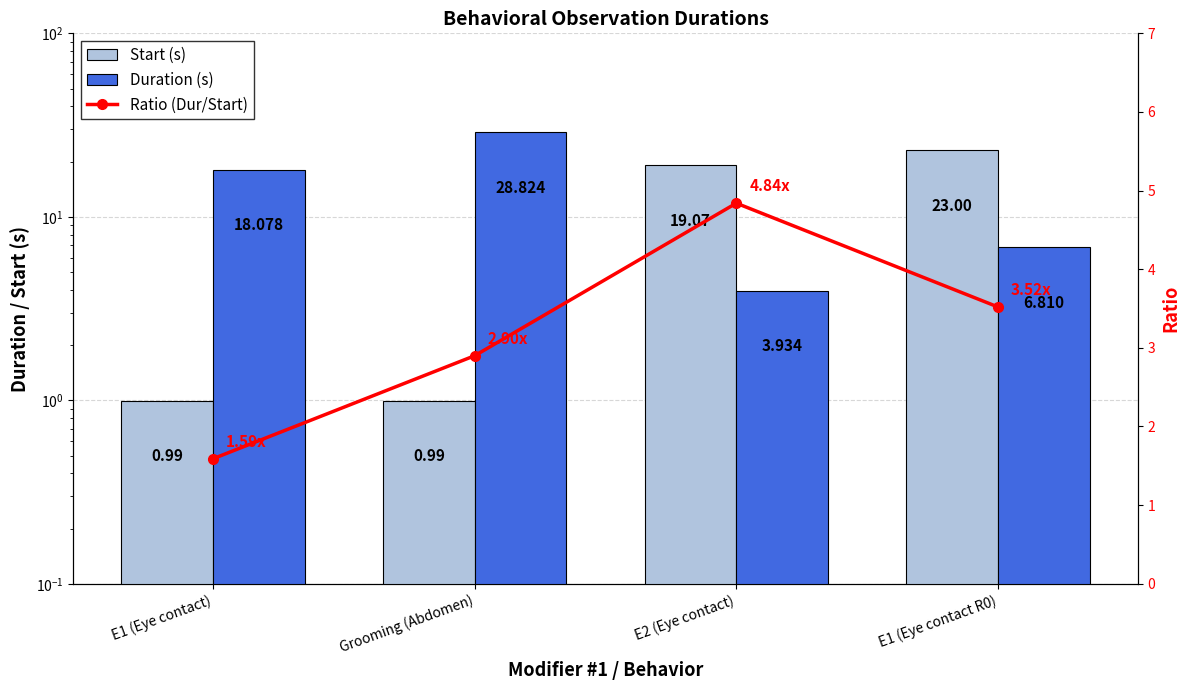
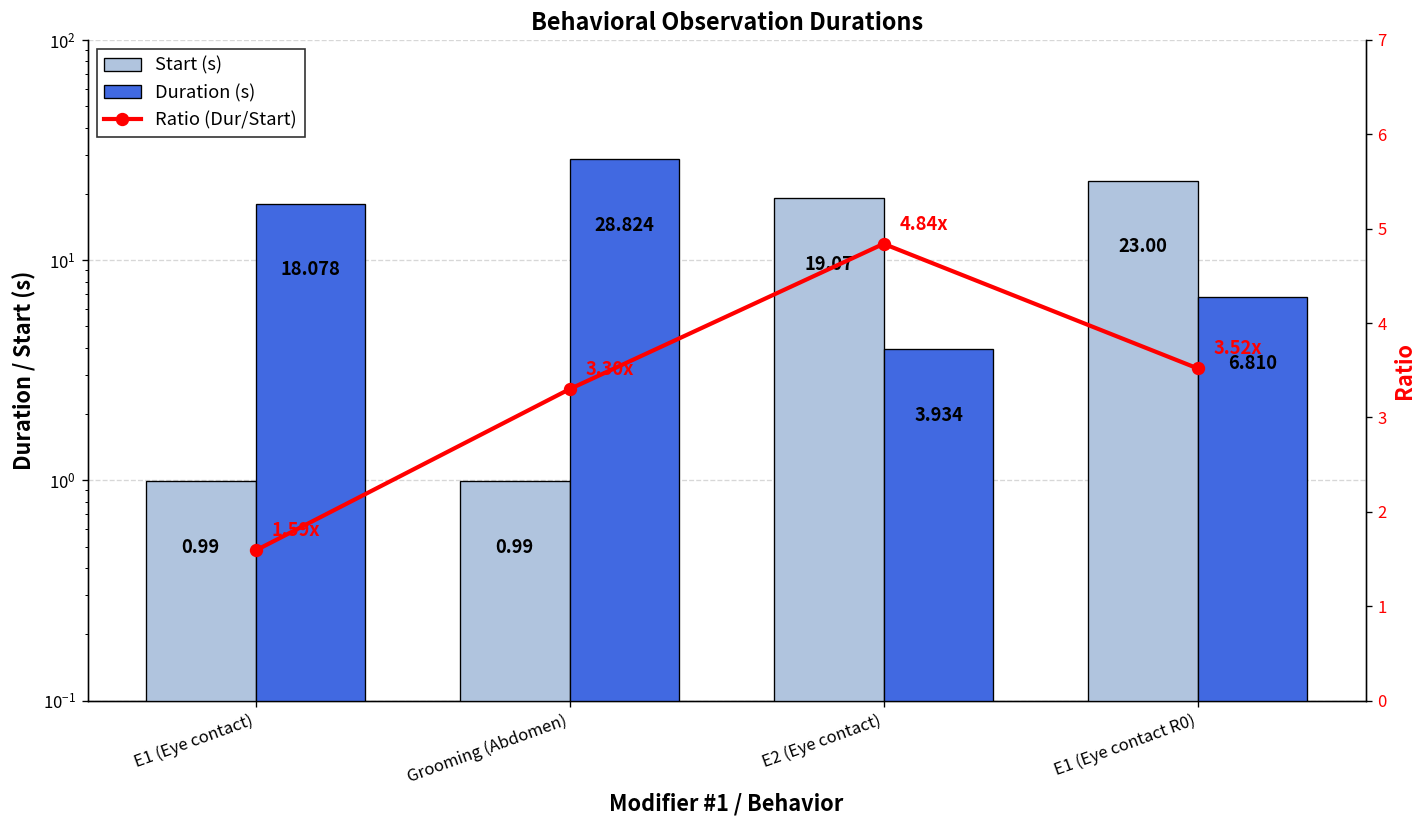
Ratio (Dur/Start), Grooming (Abdomen): 2.90x -> 3.30x
